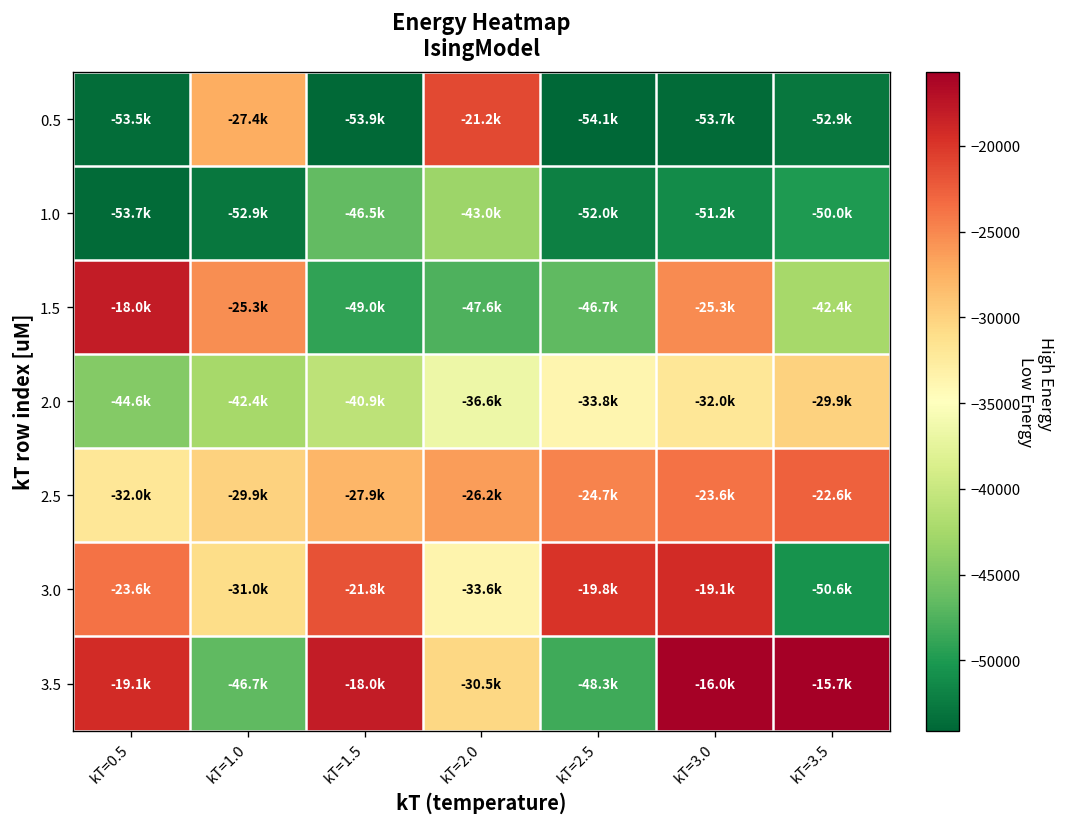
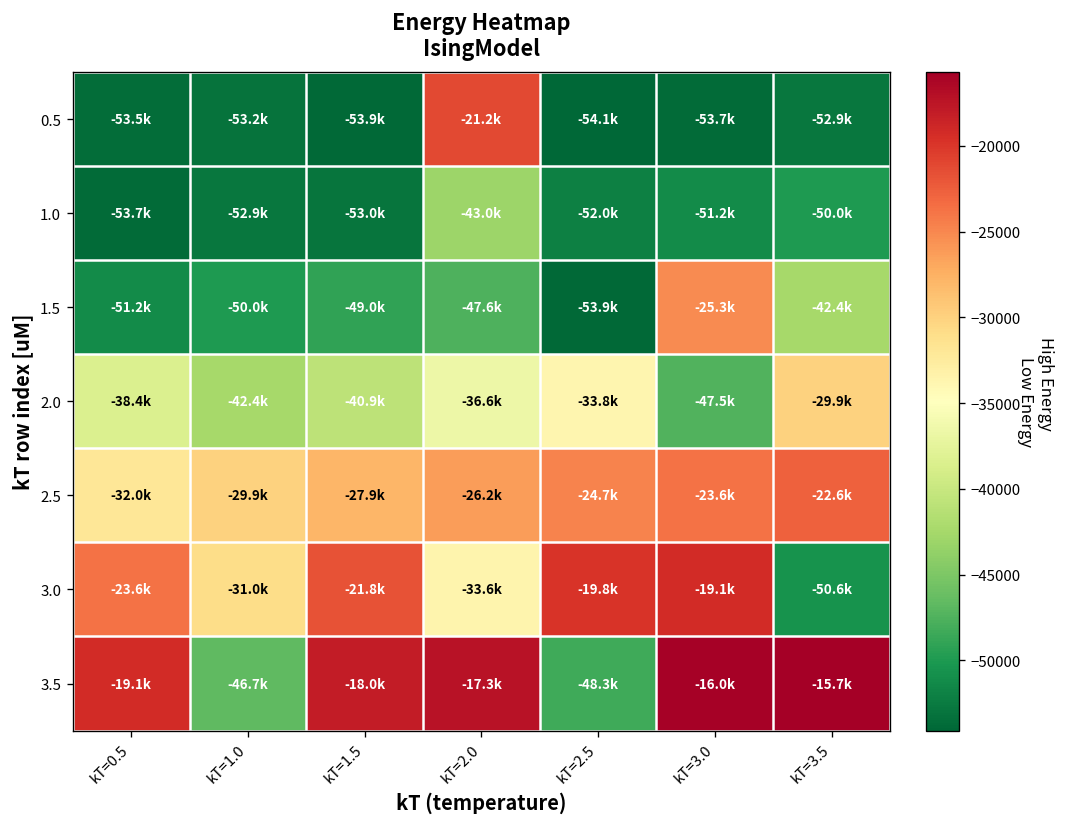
0.5, kT=1.0: -27.4k -> -53.2k
1.0, kT=1.5: -46.5k -> -53.0k
1.5, kT=0.5: -18.0k -> -51.2k
1.5, kT=1.0: -25.3k -> -50.0k
1.5, kT=2.5: -46.7k -> -53.9k
2.0, kT=0.5: -44.6k -> -38.4k
2.0, kT=3.0: -32.0k -> -47.5k
3.5, kT=2.0: -30.5k -> -17.3k
